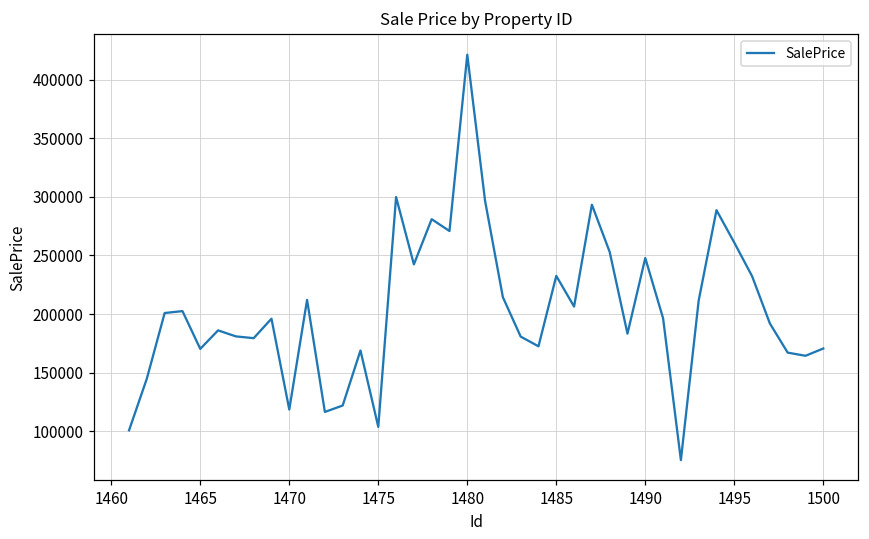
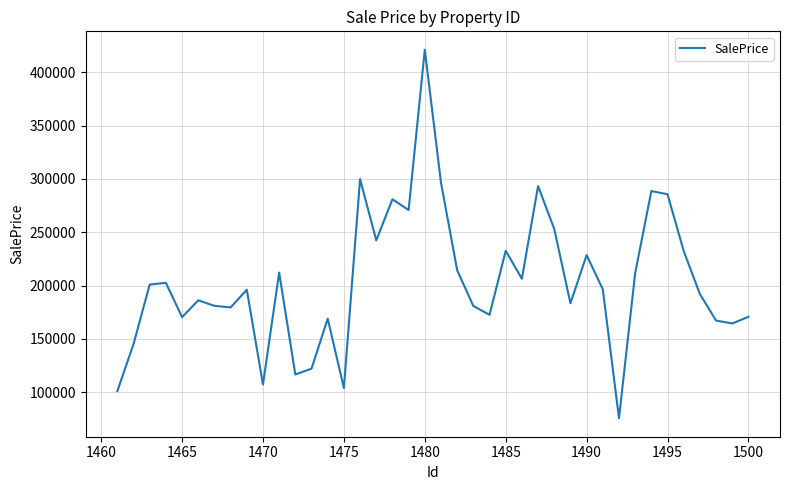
1470: 119000 -> 107000
1490: 248000 -> 229000
1495: 261000 -> 286000
